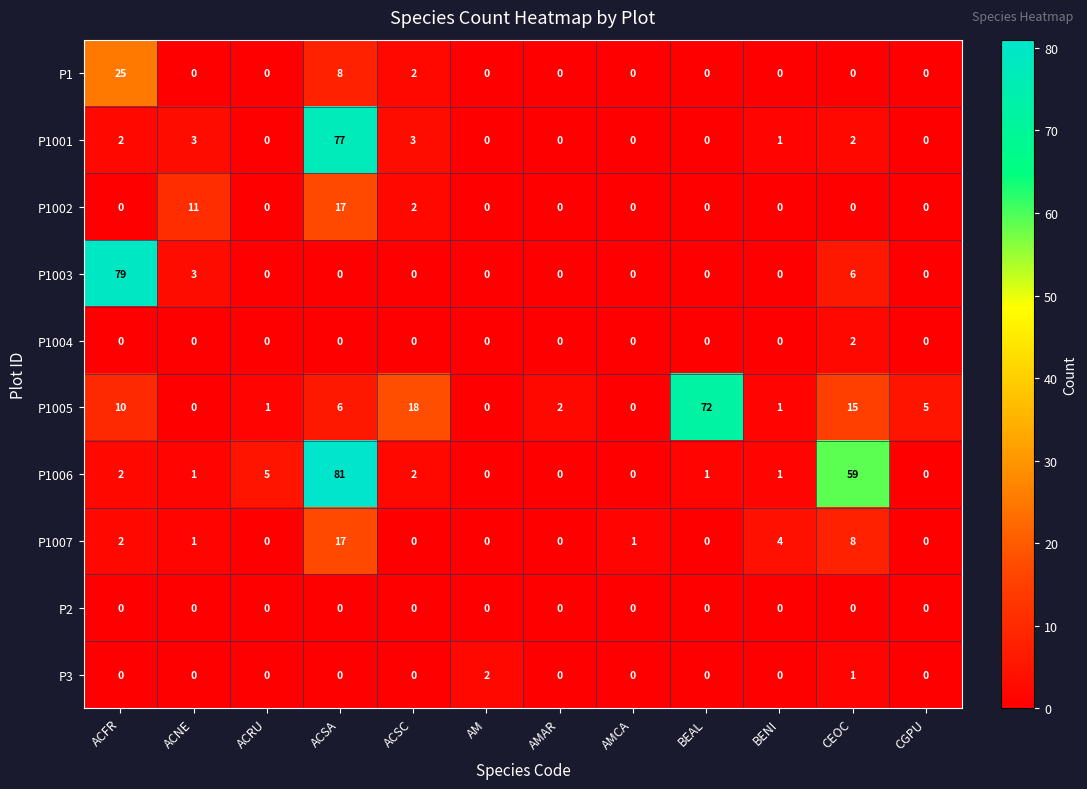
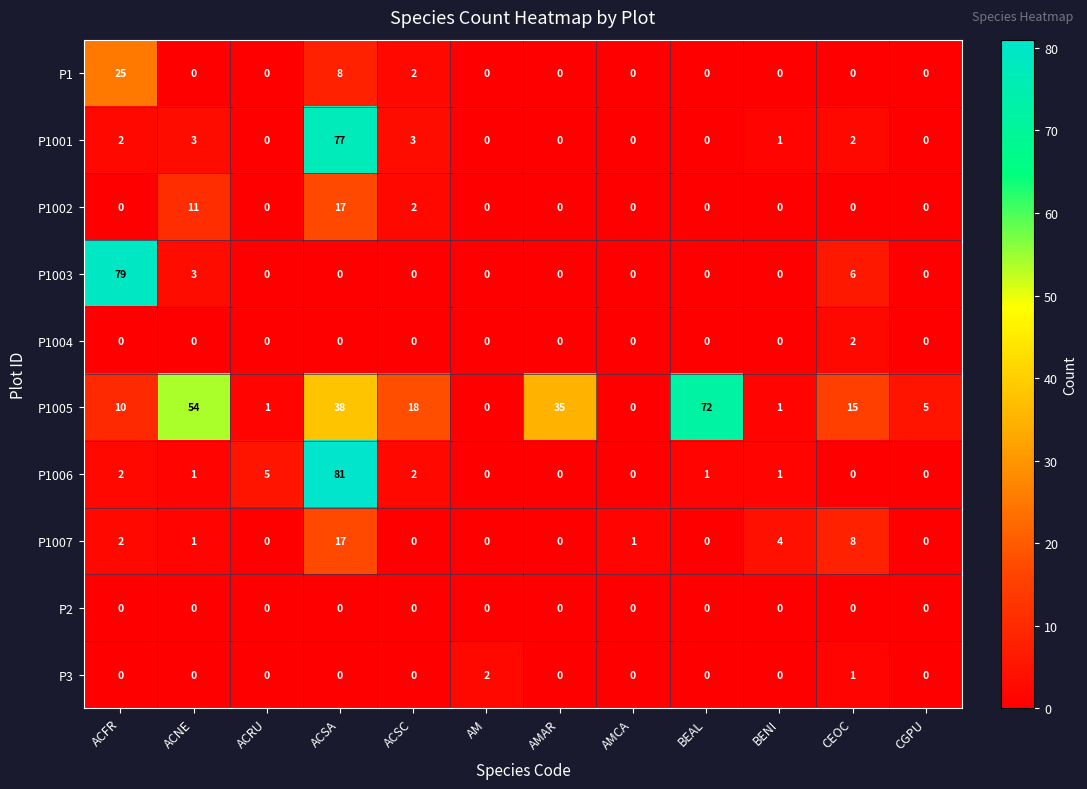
P1005, ACNE: 0 -> 54
P1005, ACSA: 6 -> 38
P1005, AMAR: 2 -> 35
P1006, CEOC: 59 -> 0
